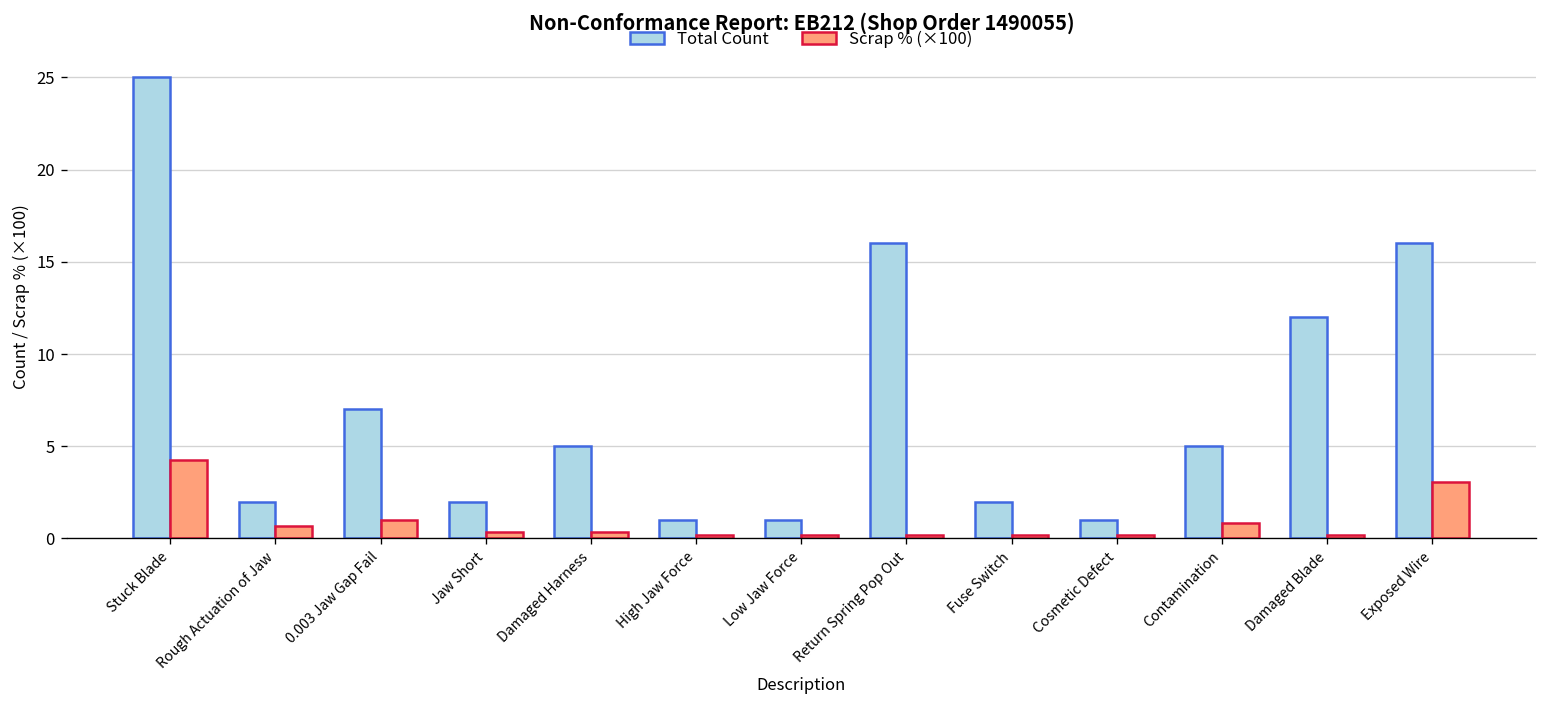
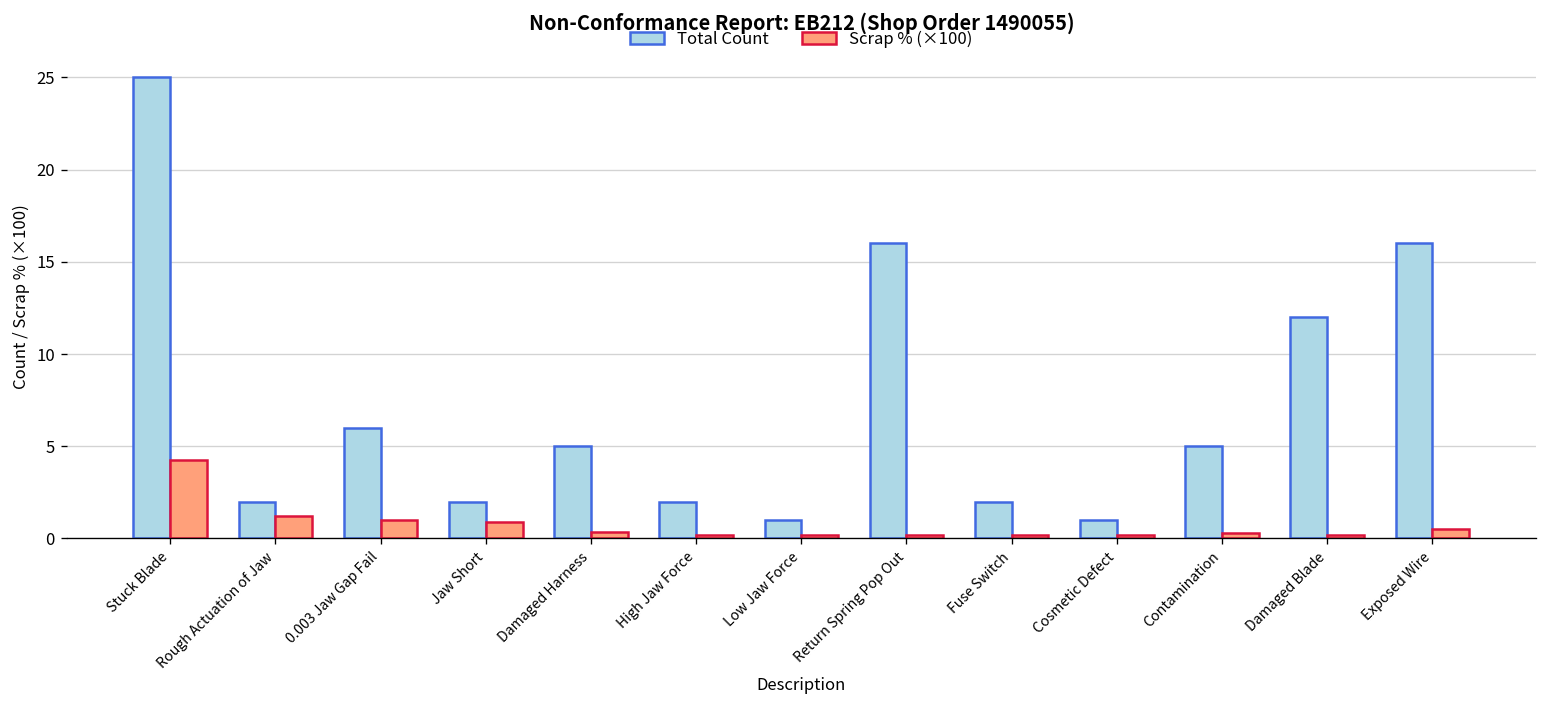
Scrap % (×100), Rough Actuation of Jaw: 0.7 -> 1.2
Total Count, 0.003 Jaw Gap Fail: 7 -> 6
Scrap % (×100), Jaw Short: 0.3 -> 0.9
Total Count, High Jaw Force: 1 -> 2
Scrap % (×100), Contamination: 0.9 -> 0.3
Scrap % (×100), Exposed Wire: 3.1 -> 0.5
